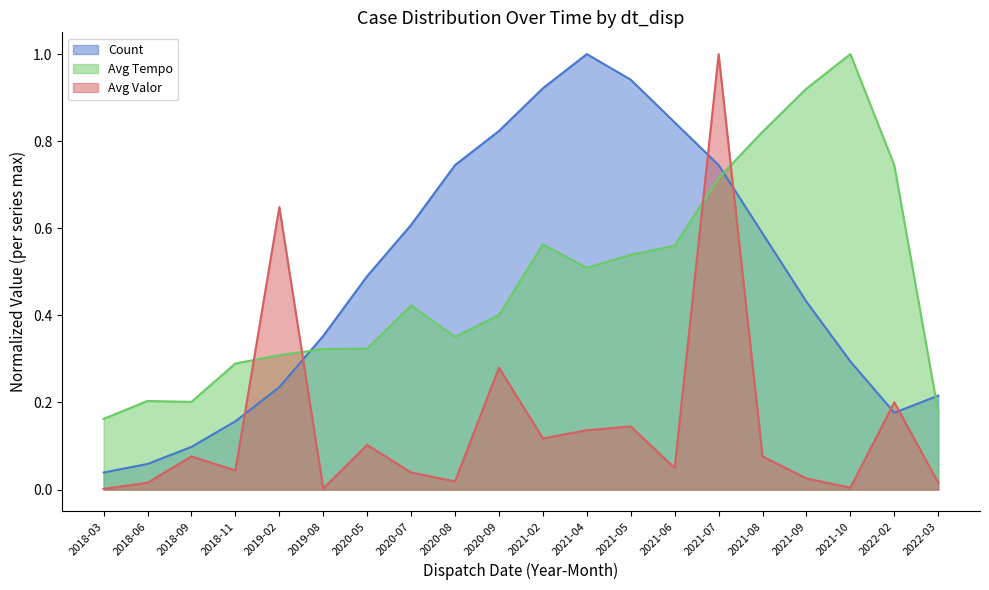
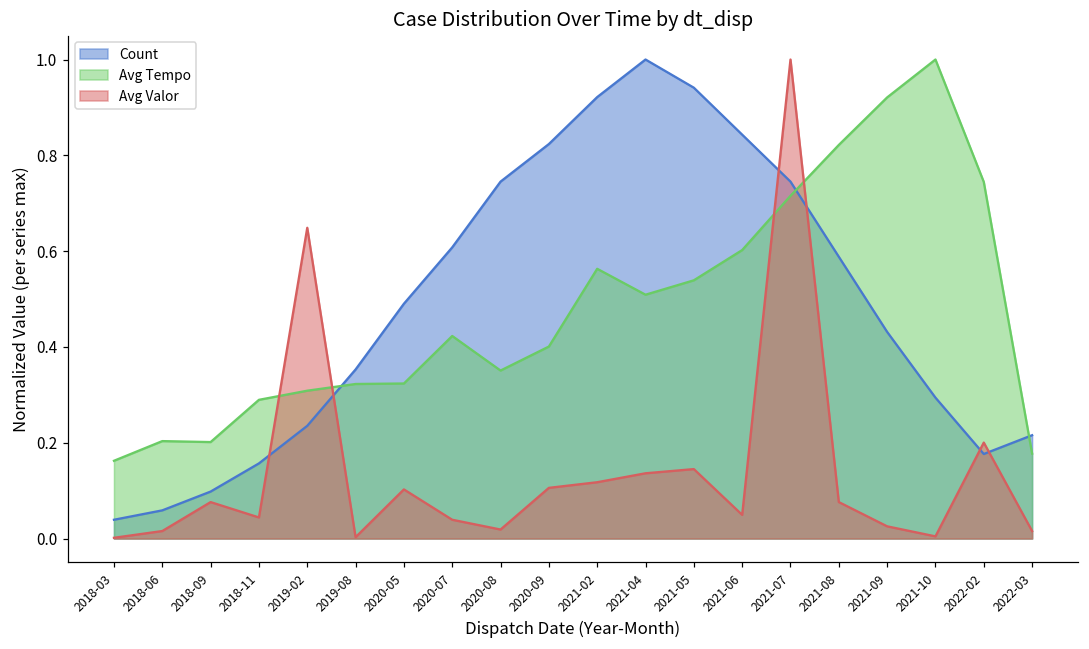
Avg Valor, 2020-09: 0.28 -> 0.11
Avg Tempo, 2021-06: 0.56 -> 0.60
